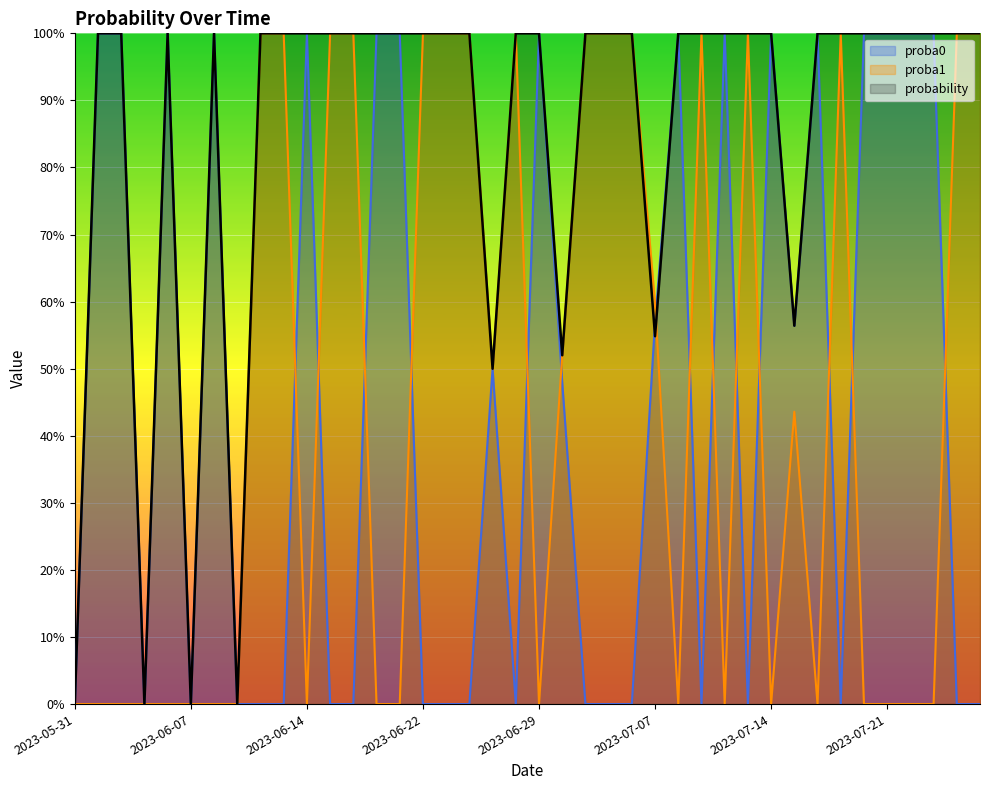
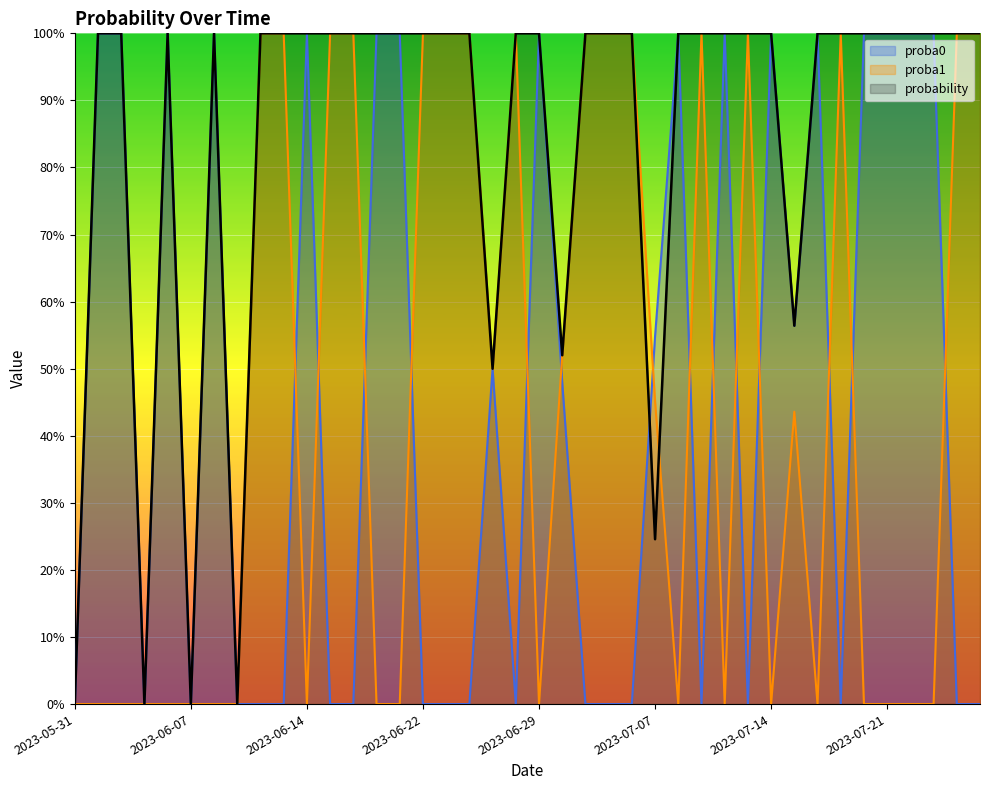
proba0, 2023-07-07: 57% -> 55%
proba1, 2023-07-07: 60% -> 45%
probability, 2023-07-07: 55% -> 25%
